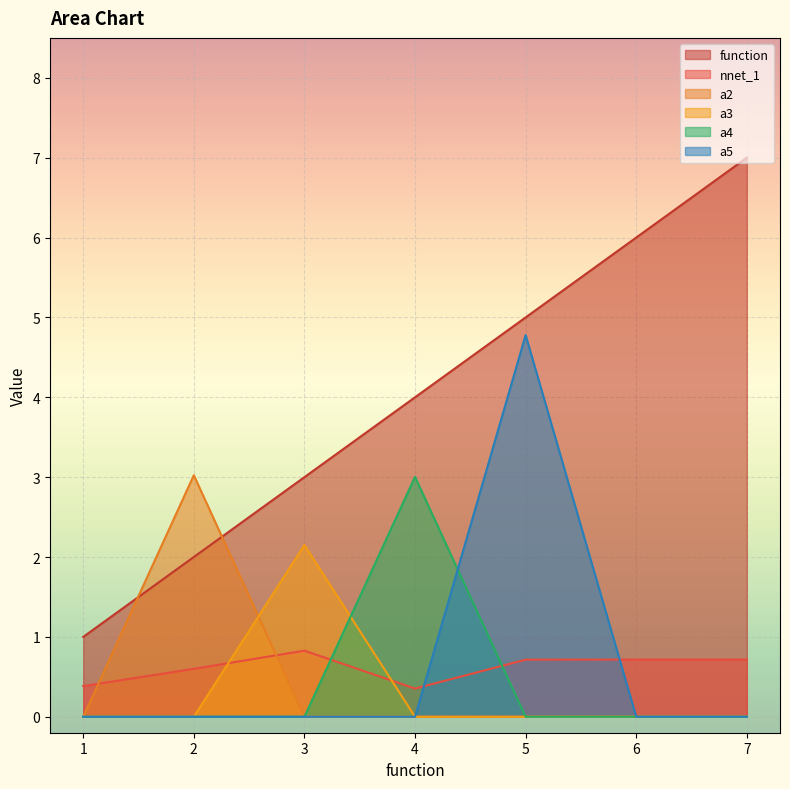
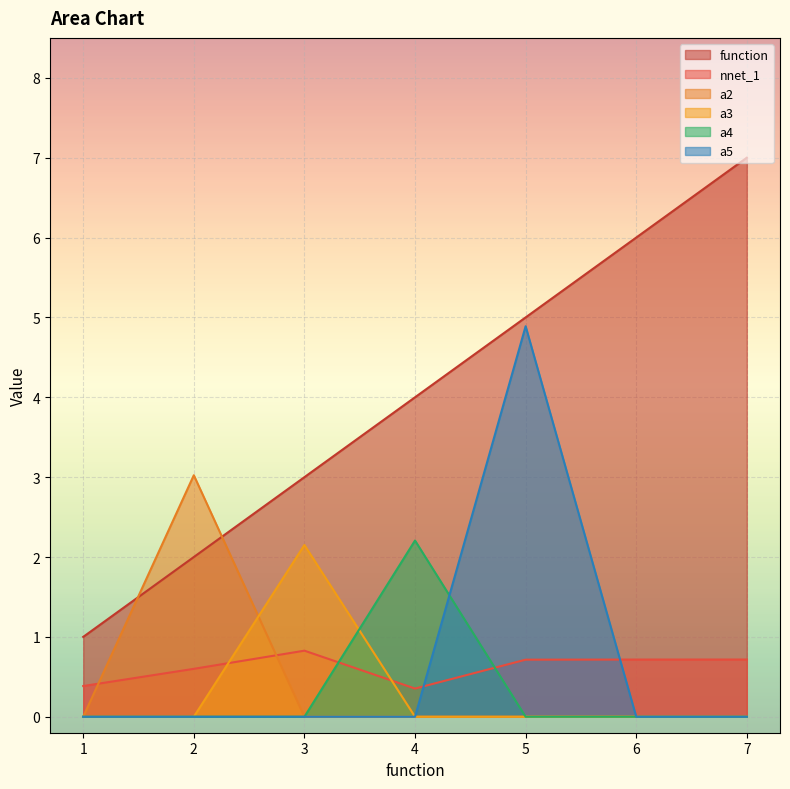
a4, 4: 3.0 -> 2.2
a5, 5: 4.8 -> 4.9
